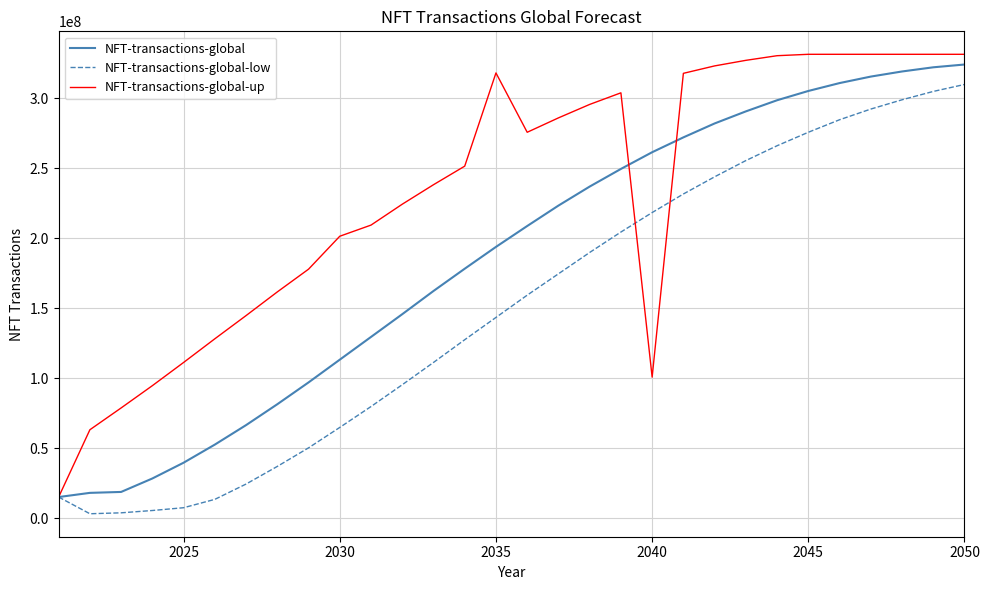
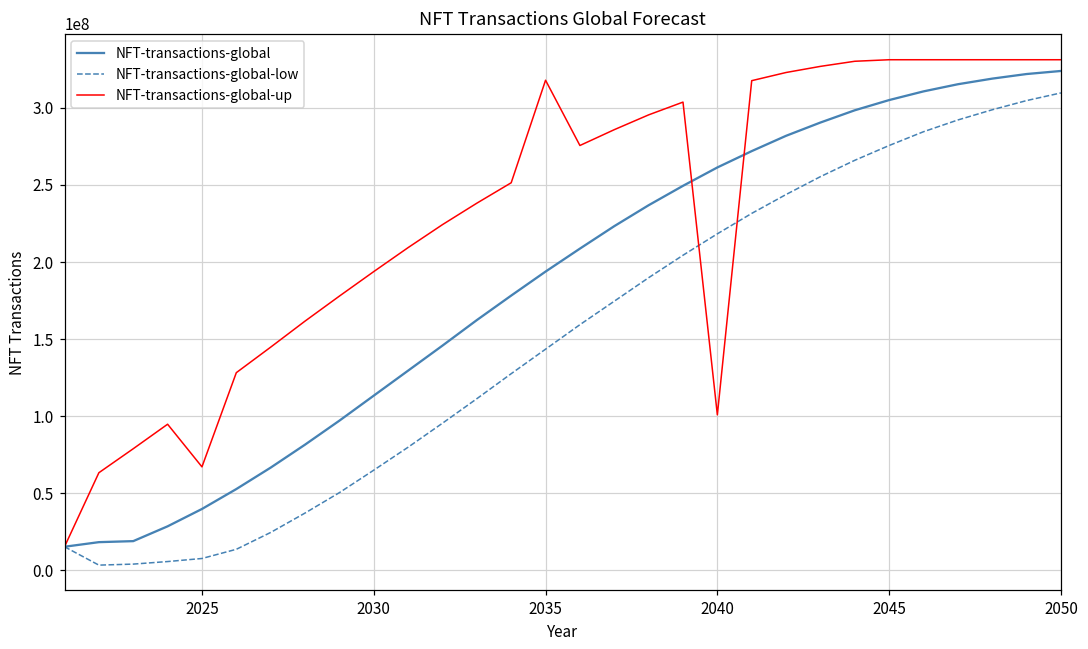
NFT-transactions-global-up, 2025: 111000000 -> 67000000
NFT-transactions-global-up, 2030: 201000000 -> 194000000
